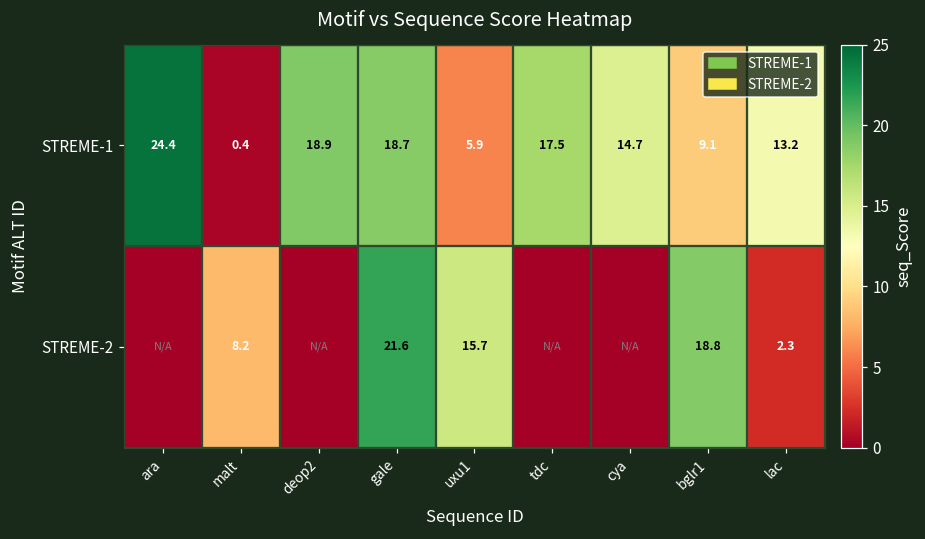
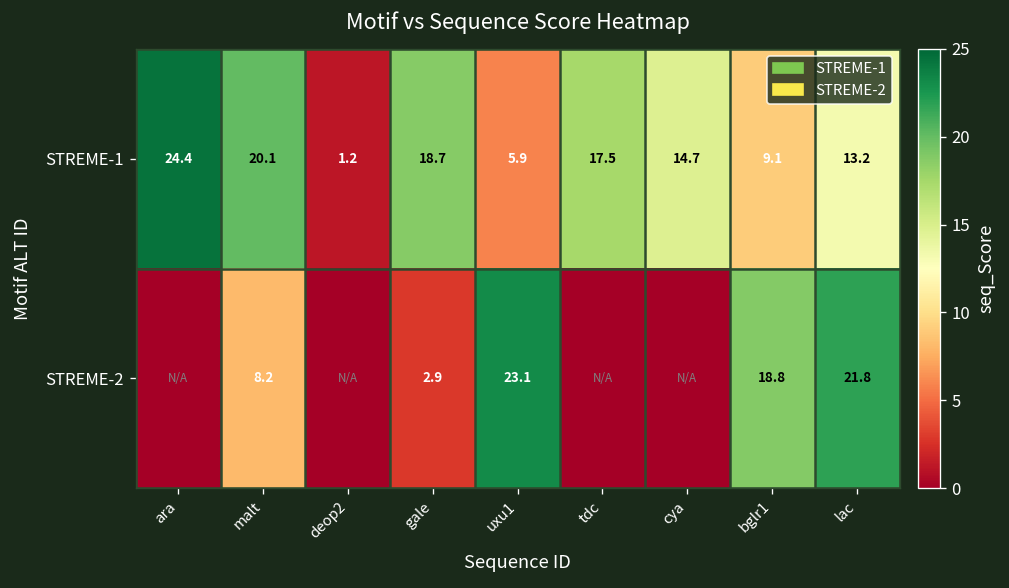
STREME-1, malt: 0.4 -> 20.1
STREME-1, deop2: 18.9 -> 1.2
STREME-2, gale: 21.6 -> 2.9
STREME-2, uxu1: 15.7 -> 23.1
STREME-2, lac: 2.3 -> 21.8
